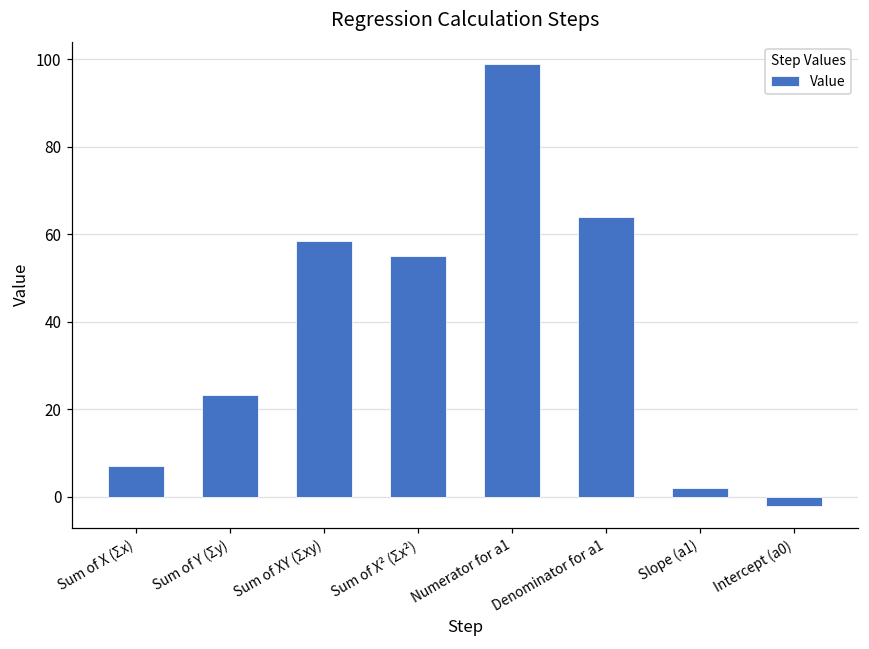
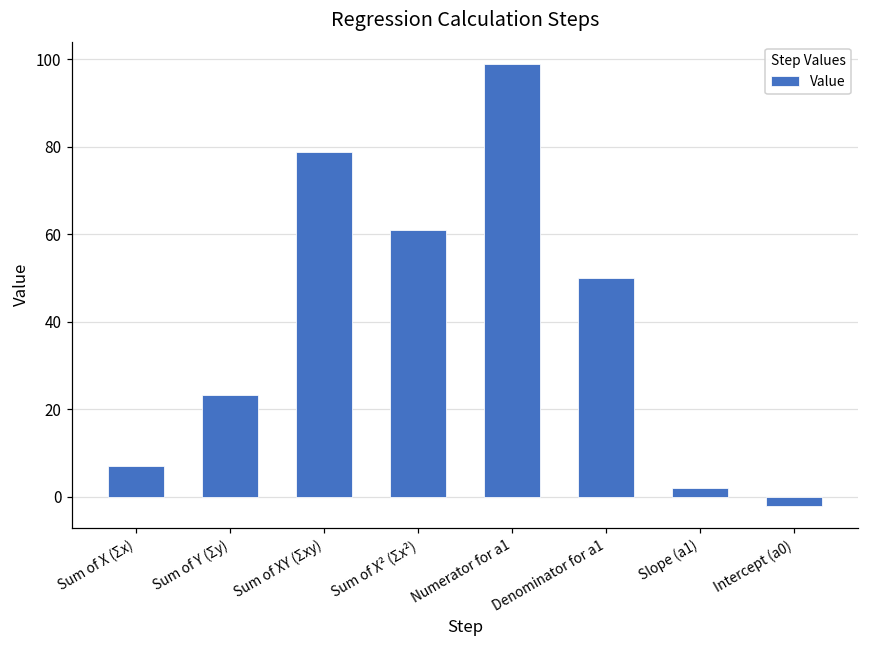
Sum of XY (Σxy): 59 -> 79
Sum of X² (Σx²): 55 -> 61
Denominator for a1: 64 -> 50
